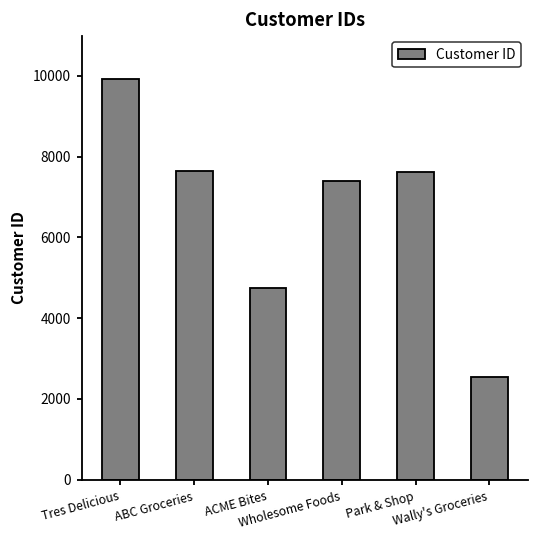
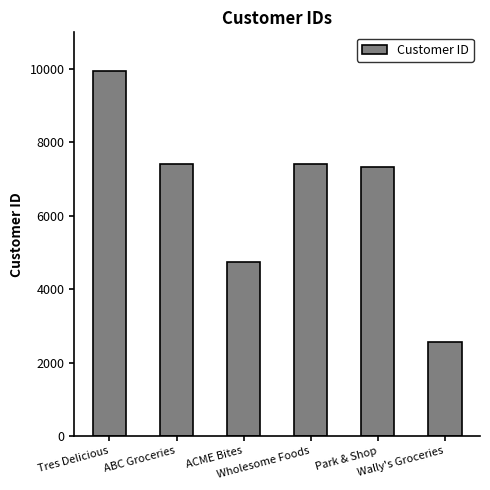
ABC Groceries: 7700 -> 7400
Park & Shop: 7600 -> 7300
